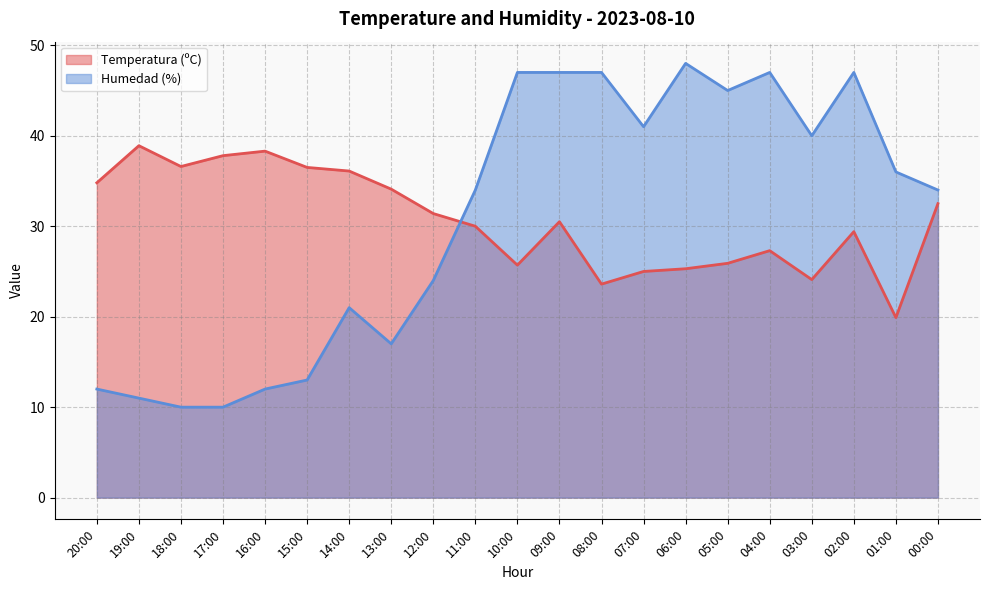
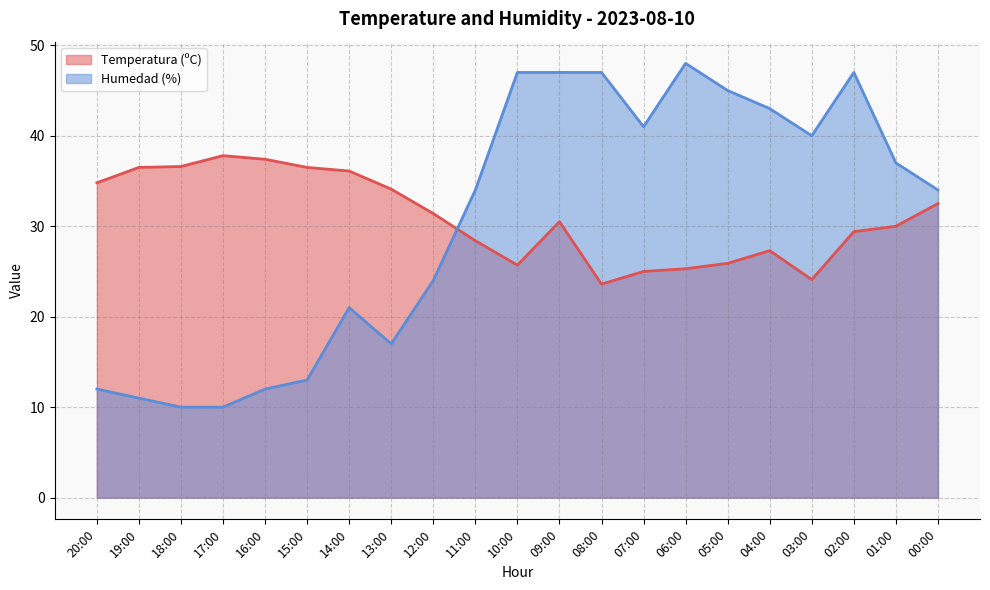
Temperatura (ºC), 19:00: 39 -> 37
Temperatura (ºC), 16:00: 38 -> 37
Temperatura (ºC), 11:00: 30 -> 28
Humedad (%), 04:00: 47 -> 43
Temperatura (ºC), 01:00: 20 -> 30
Humedad (%), 01:00: 36 -> 37
